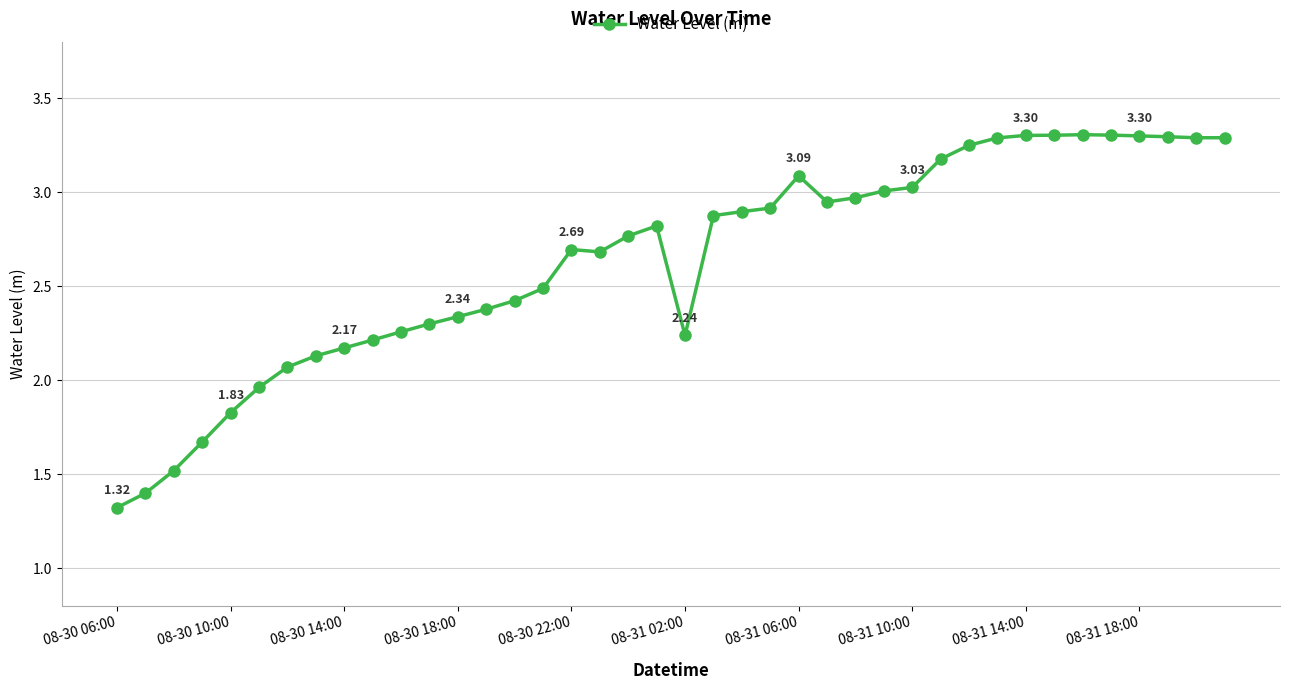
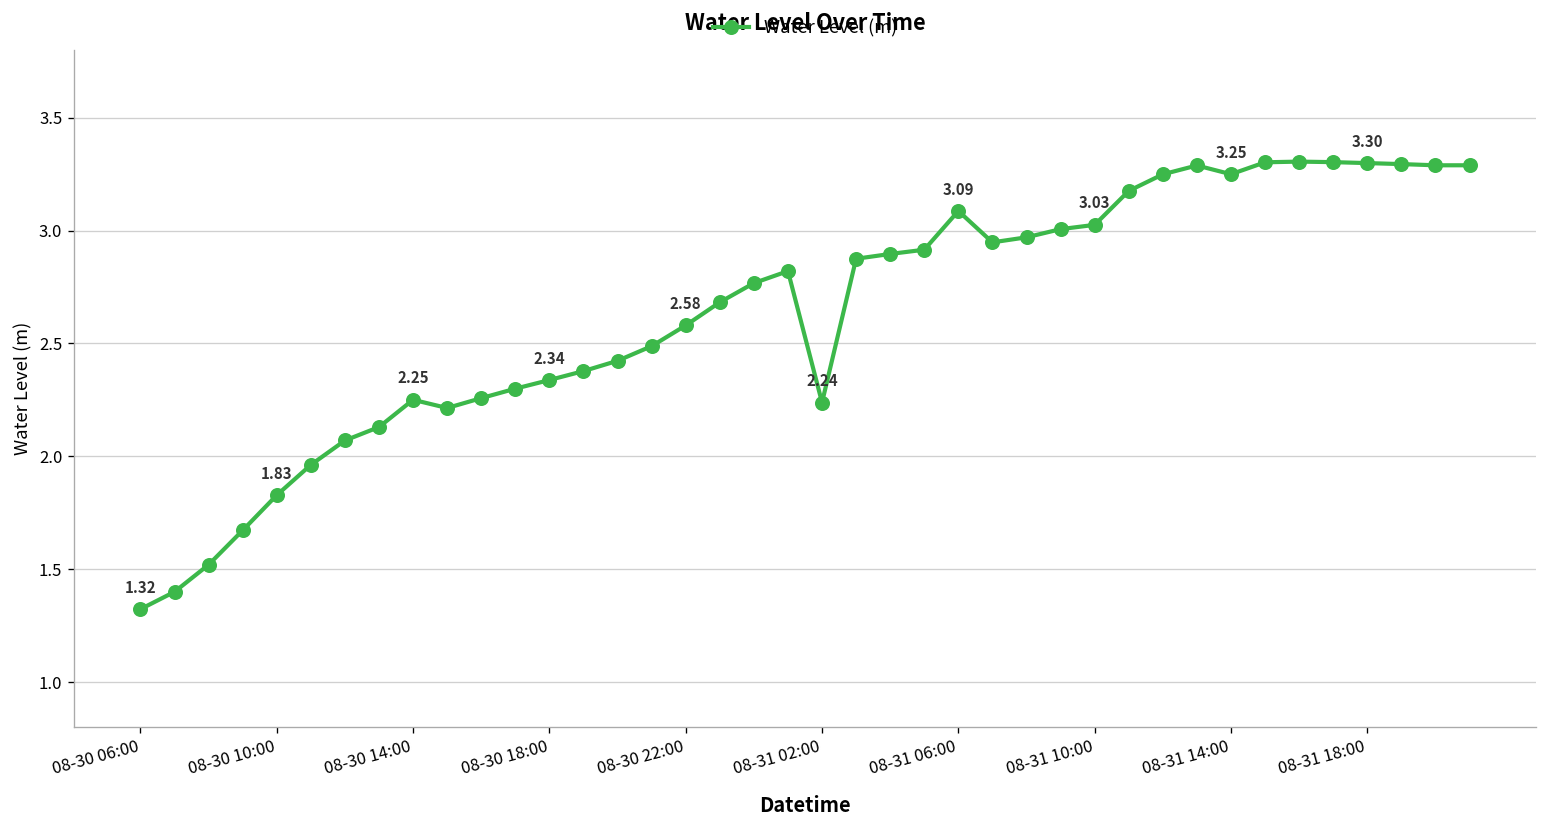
08-30 14:00: 2.17 -> 2.25
08-30 22:00: 2.69 -> 2.58
08-31 14:00: 3.30 -> 3.25
